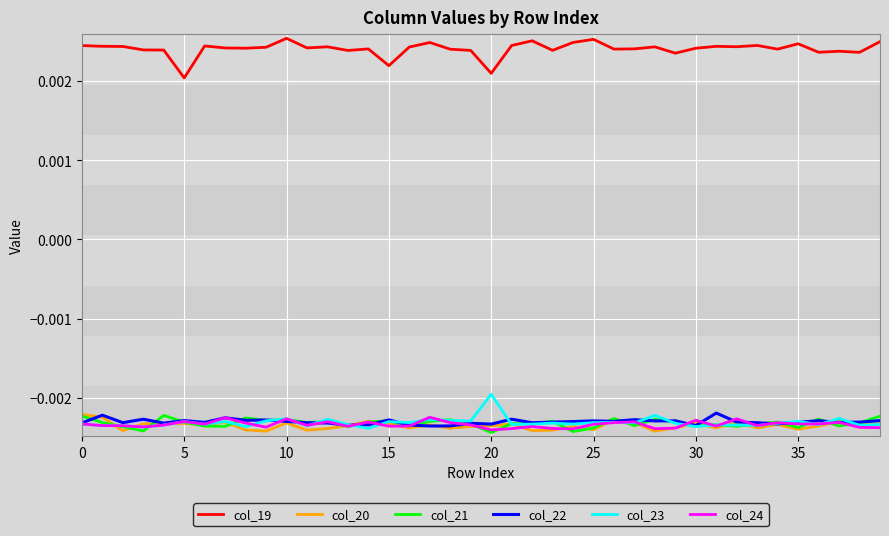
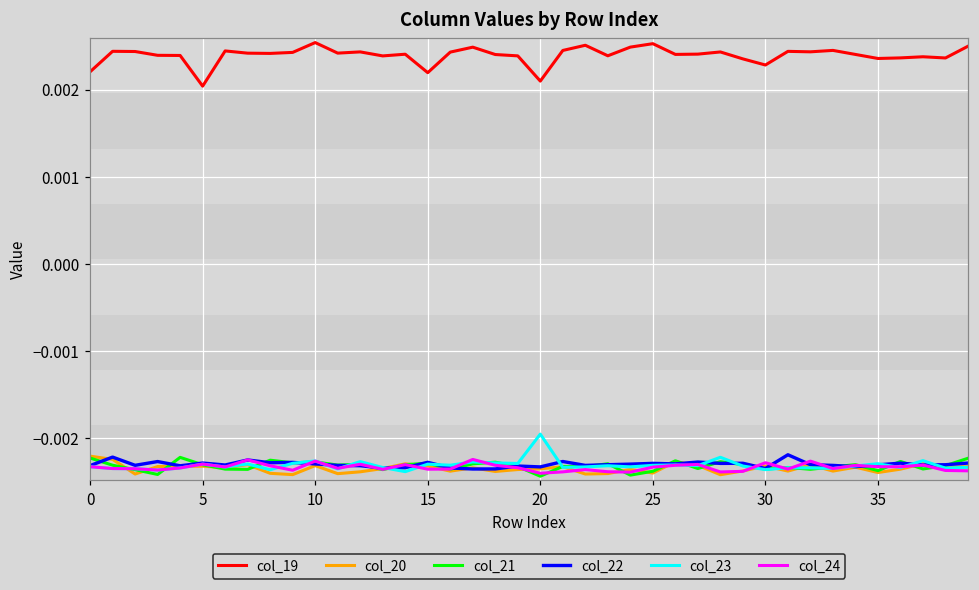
col_19, 0: 0.0024 -> 0.0022
col_19, 30: 0.0024 -> 0.0023
col_19, 35: 0.0025 -> 0.0024
